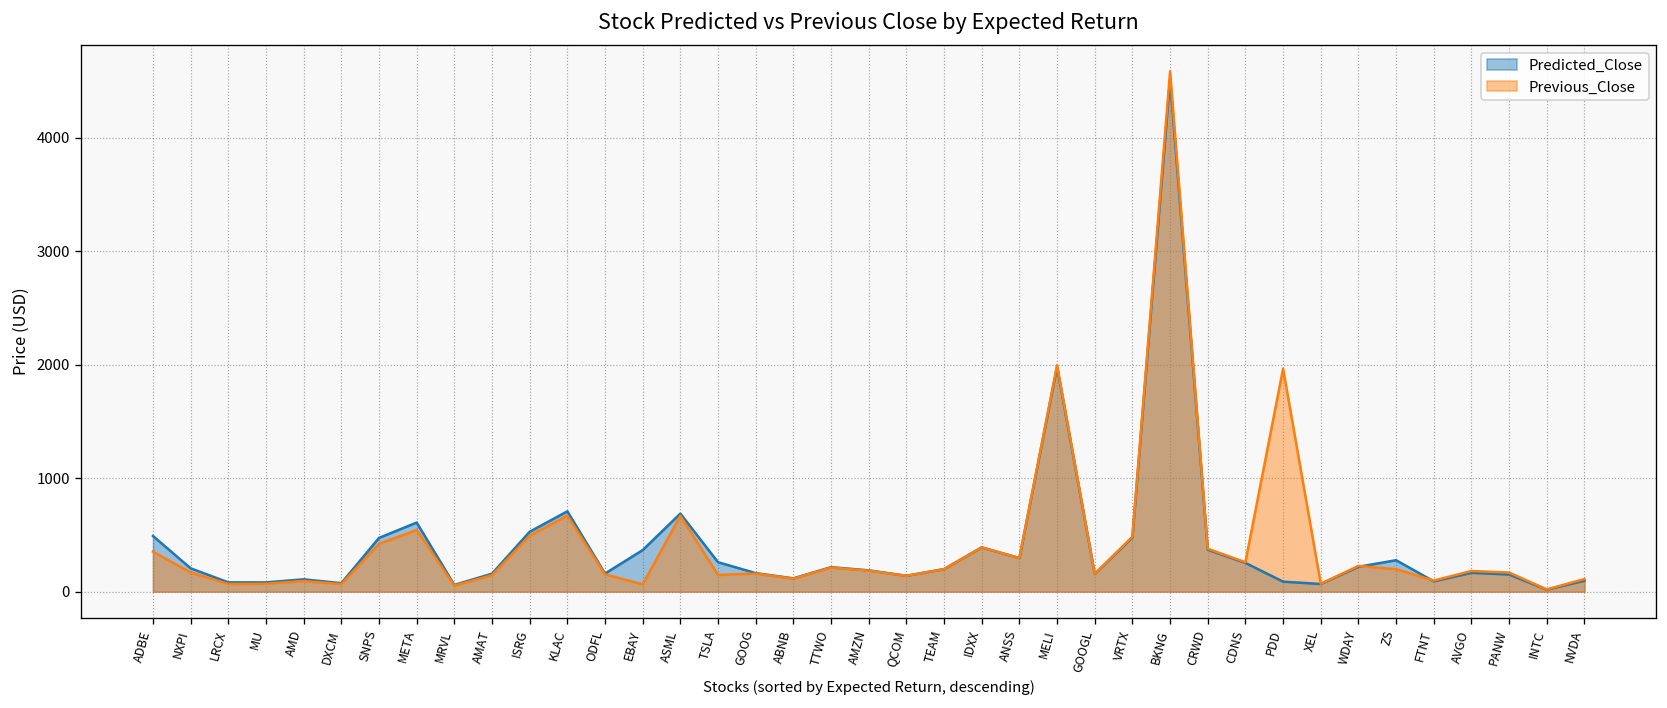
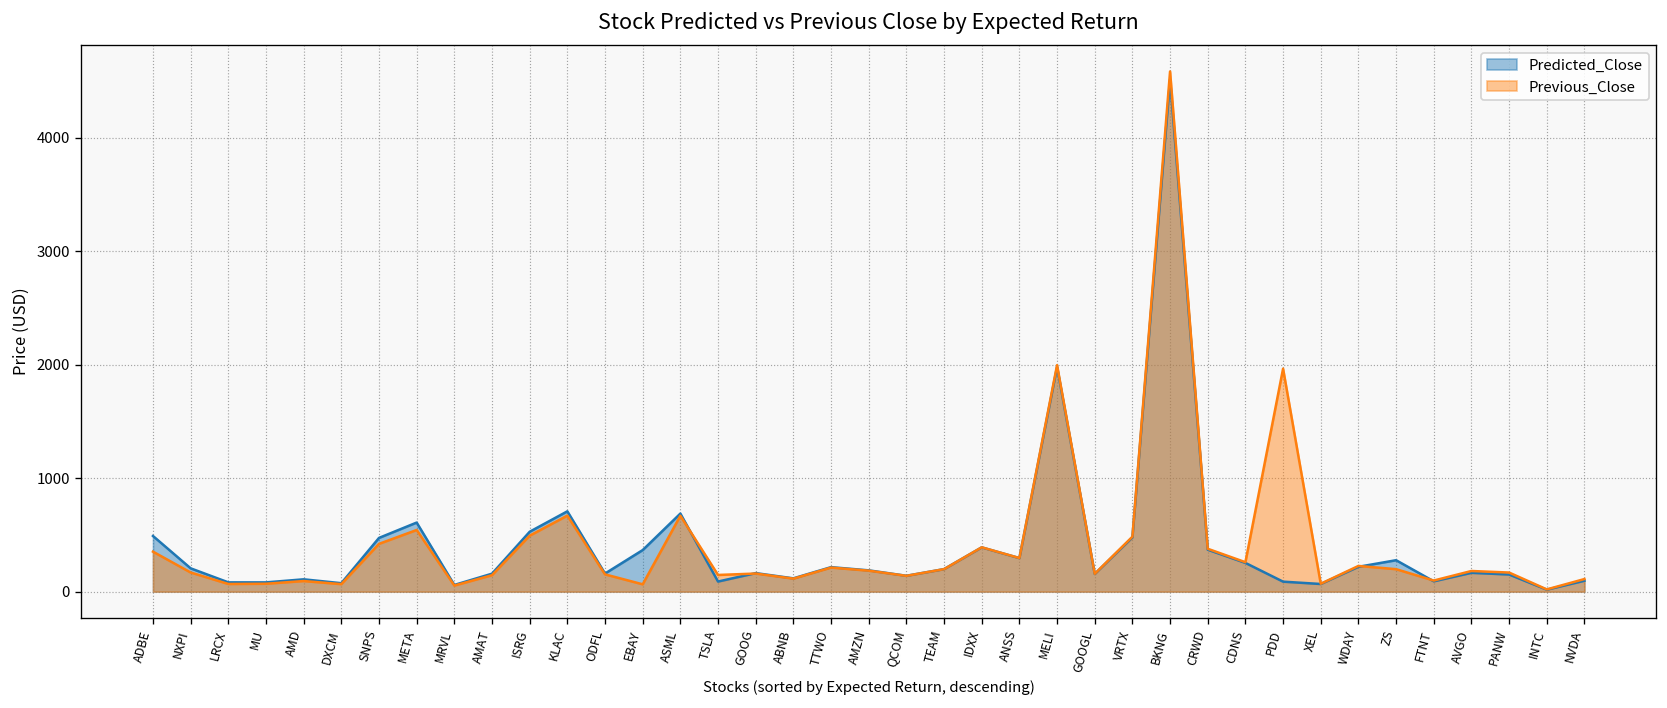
Predicted_Close, TSLA: 300 -> 100
